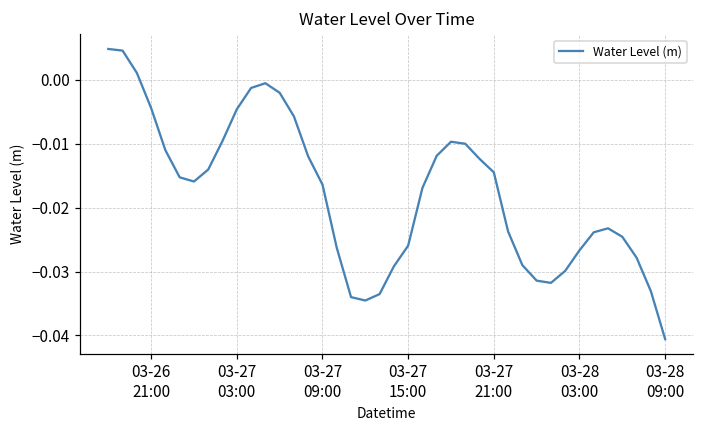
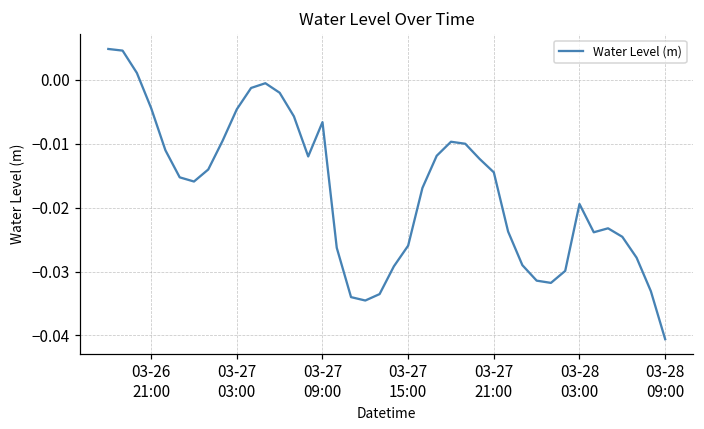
03-27 09:00: -0.016 -> -0.007
03-28 03:00: -0.027 -> -0.019
